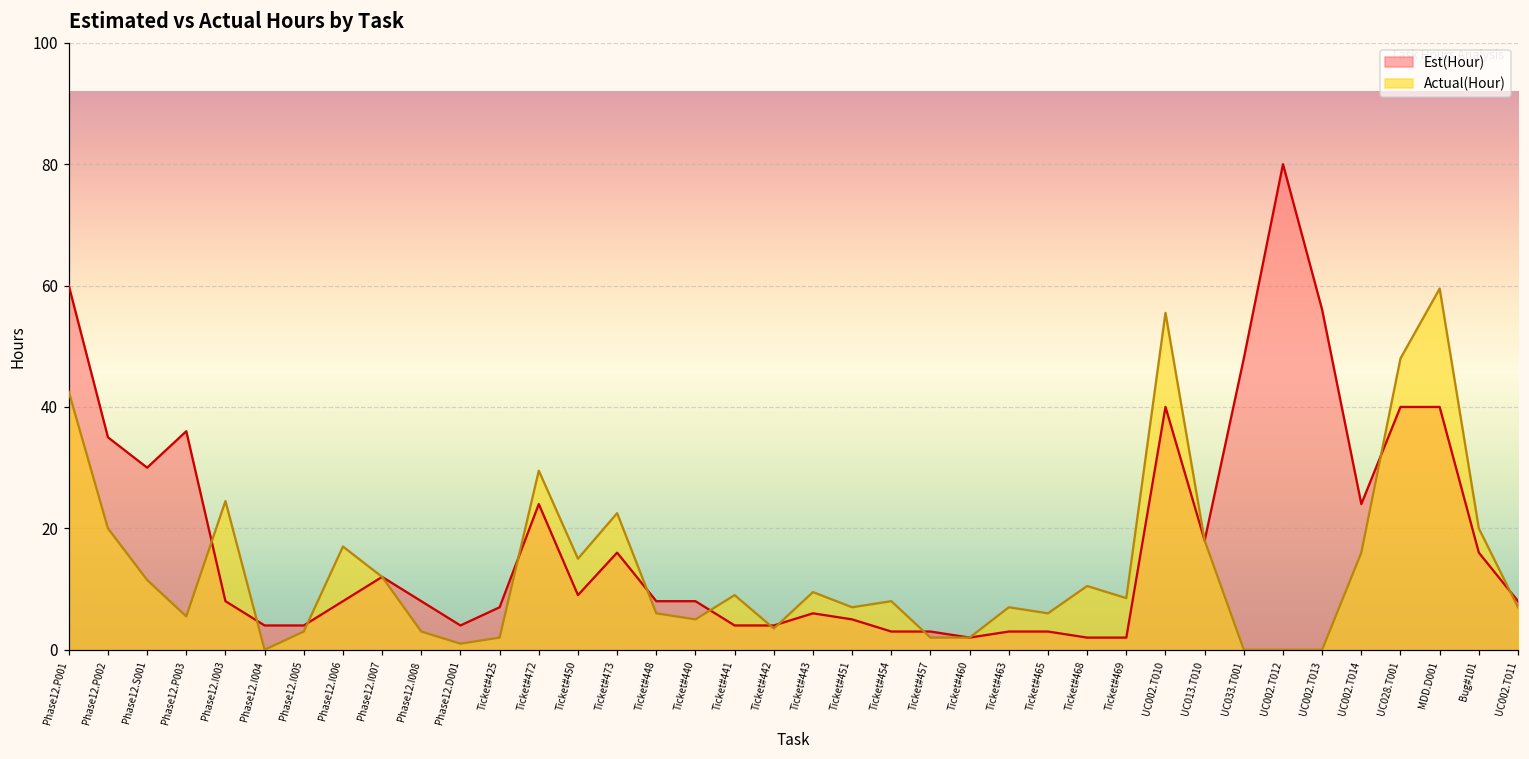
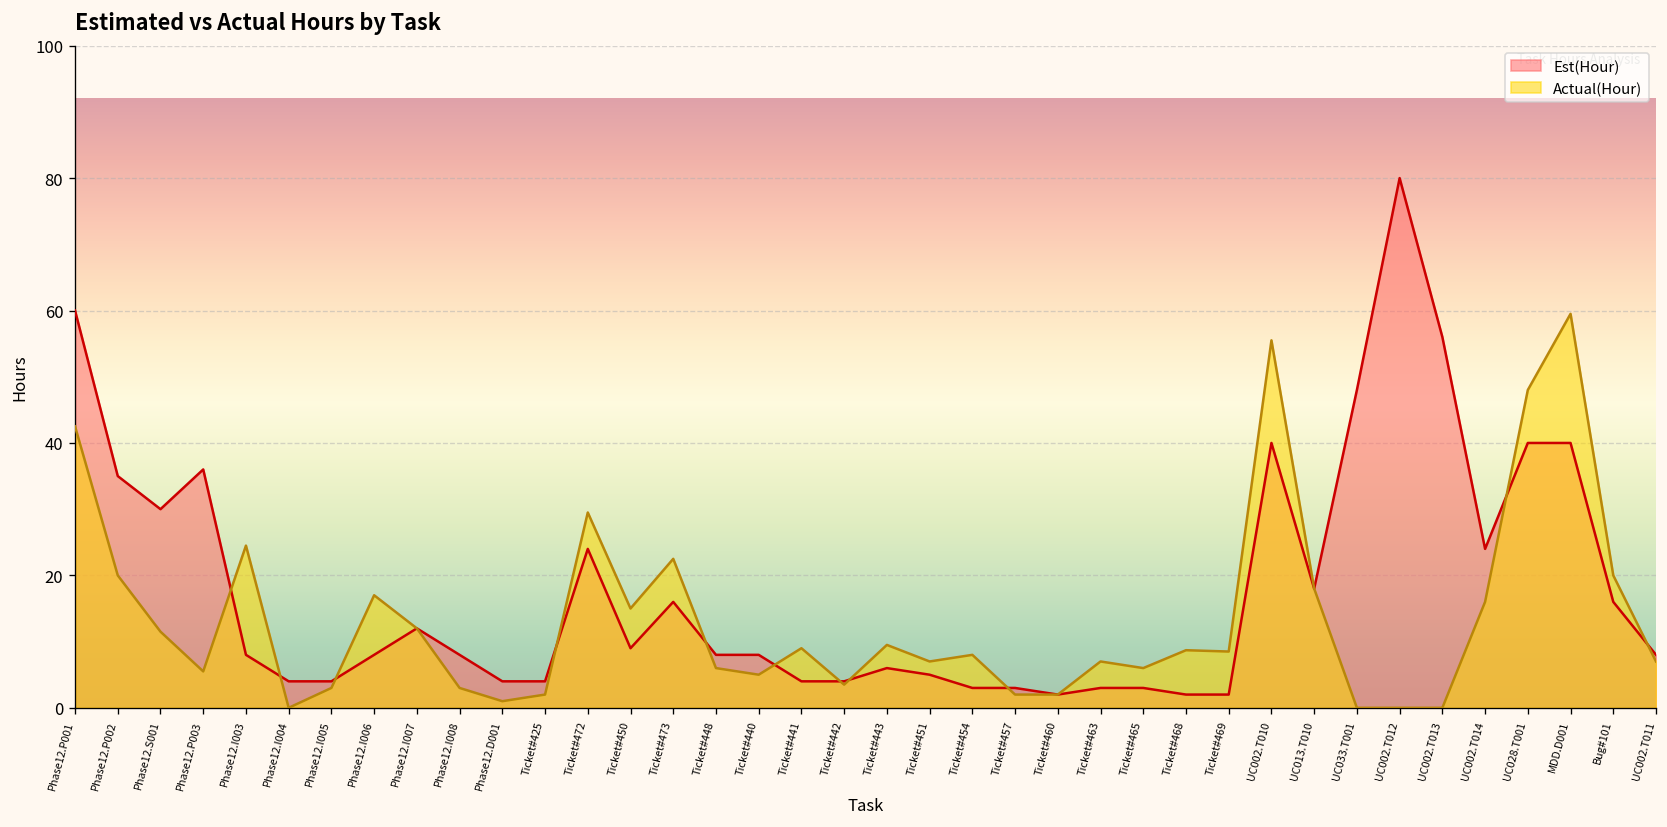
Est(Hour), Ticket#425: 7 -> 4
Actual(Hour), Ticket#468: 11 -> 9
